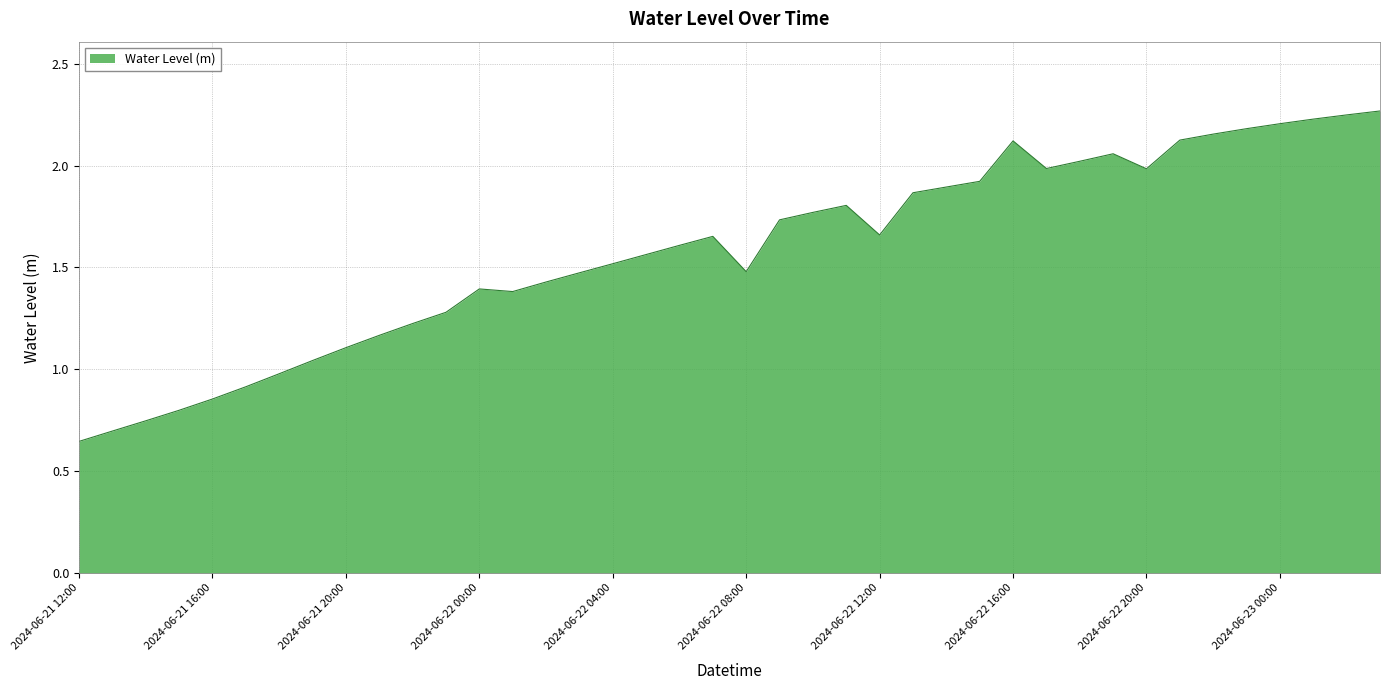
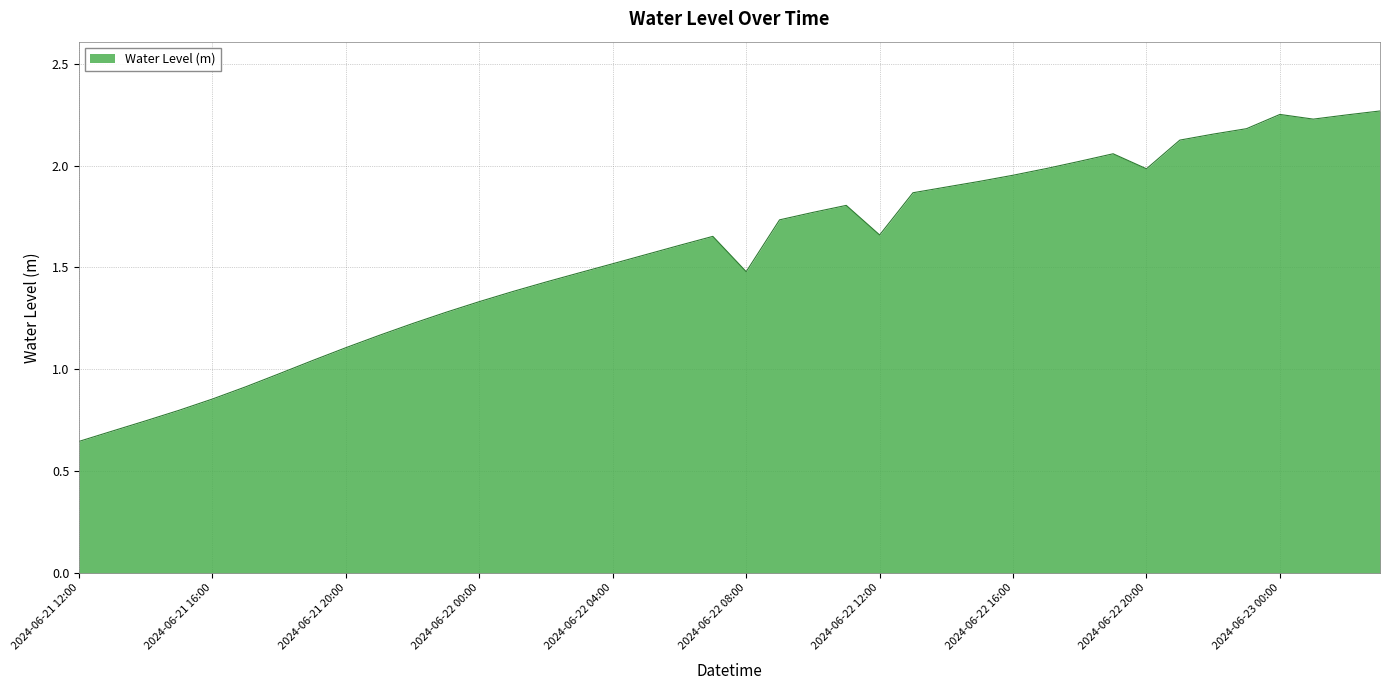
2024-06-22 00:00: 1.39 -> 1.33
2024-06-22 16:00: 2.12 -> 1.95
2024-06-23 00:00: 2.21 -> 2.25
